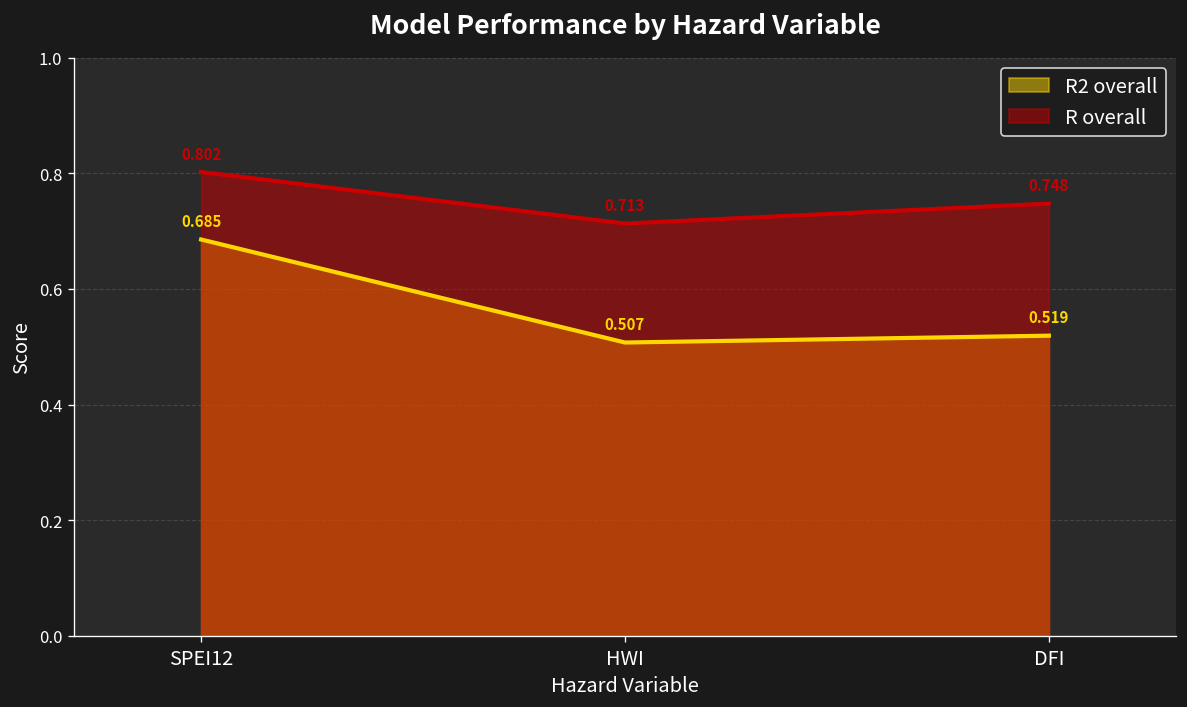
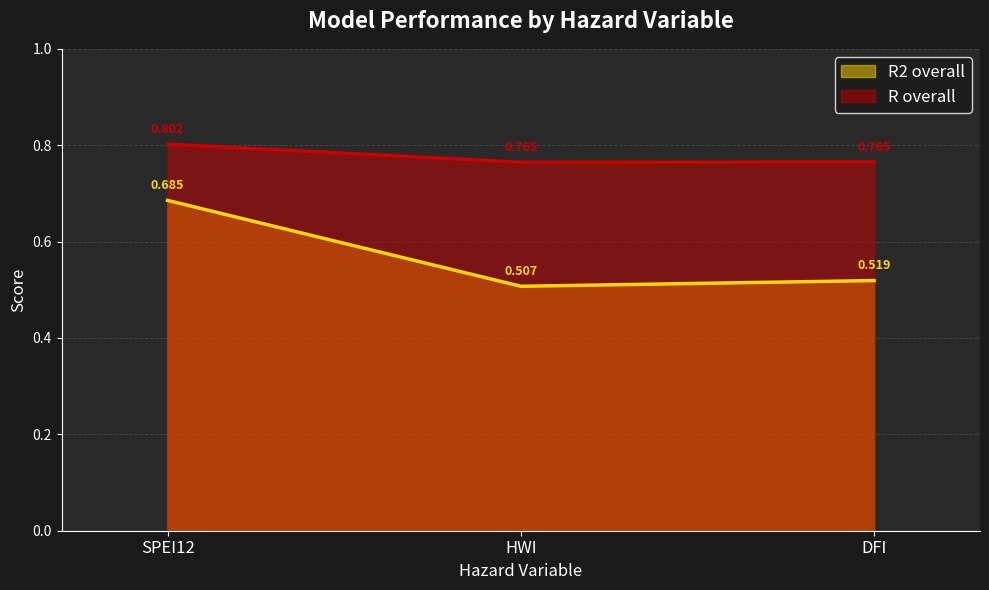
R overall, HWI: 0.713 -> 0.765
R overall, DFI: 0.748 -> 0.765
